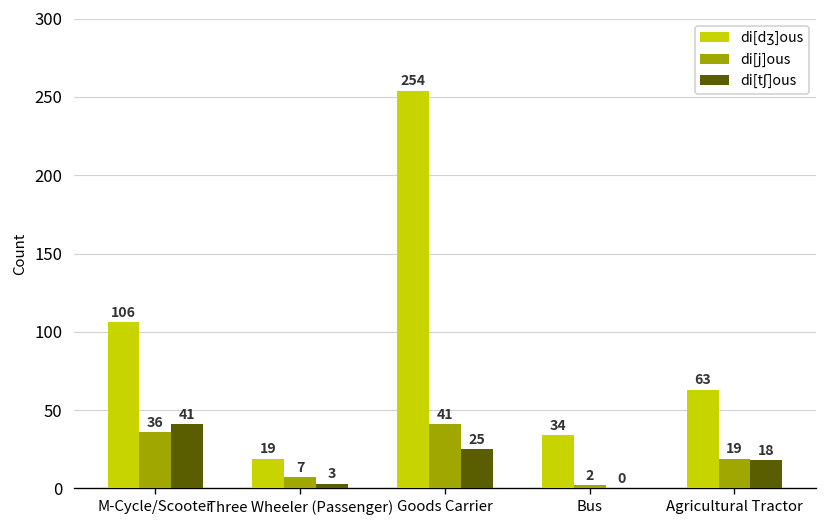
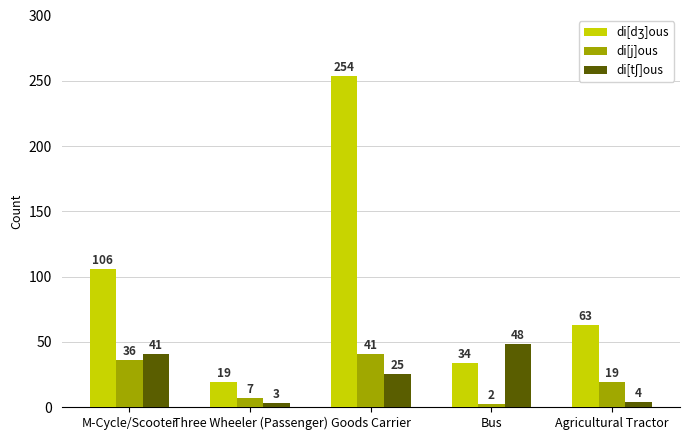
di[tʃ]ous, Bus: 0 -> 48
di[tʃ]ous, Agricultural Tractor: 18 -> 4
